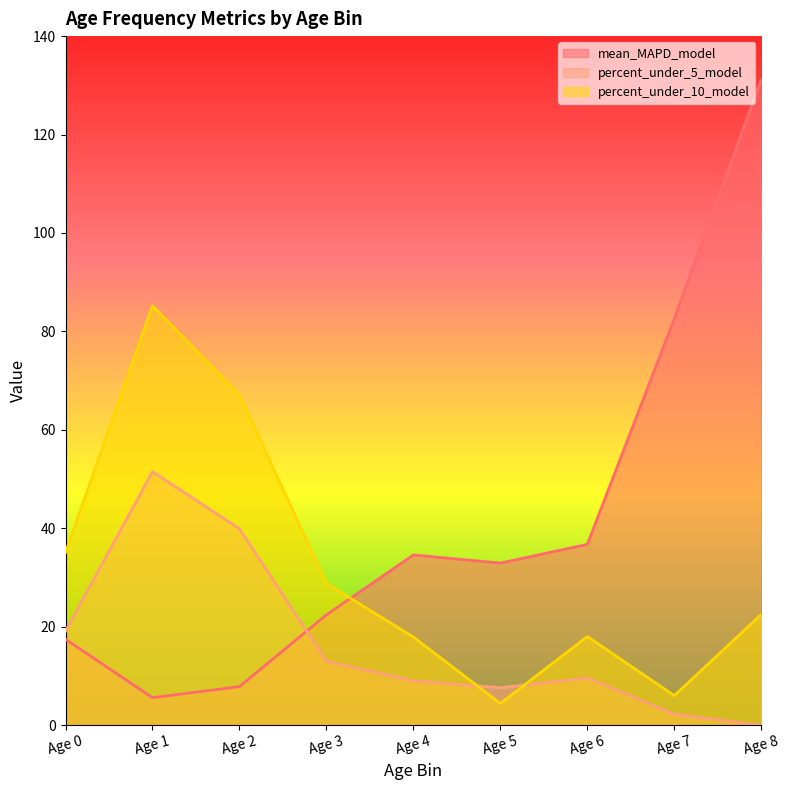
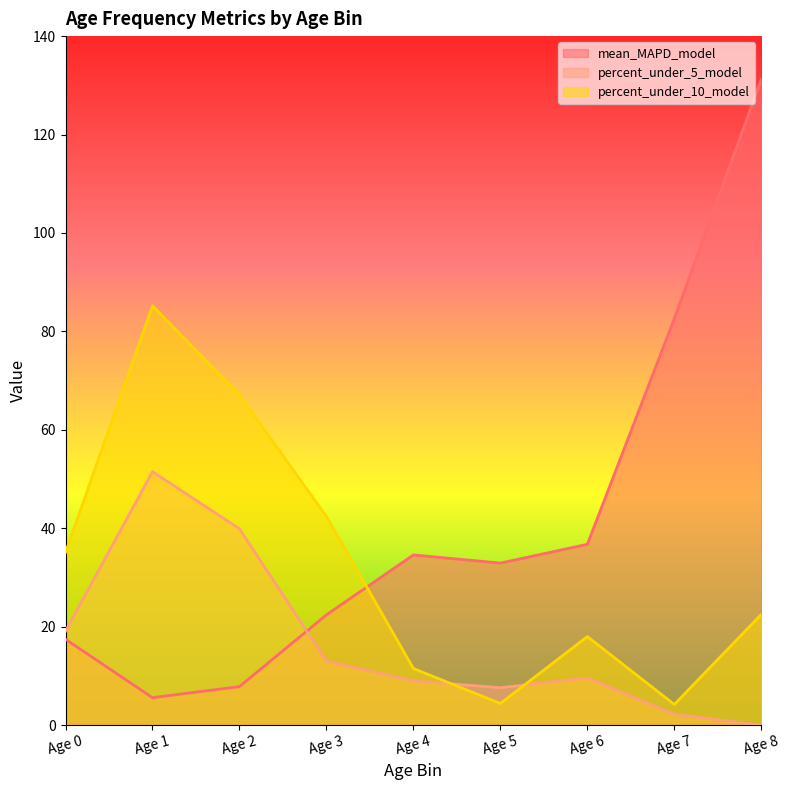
percent_under_10_model, Age 3: 29 -> 42
percent_under_10_model, Age 4: 18 -> 12
percent_under_10_model, Age 7: 6 -> 4
